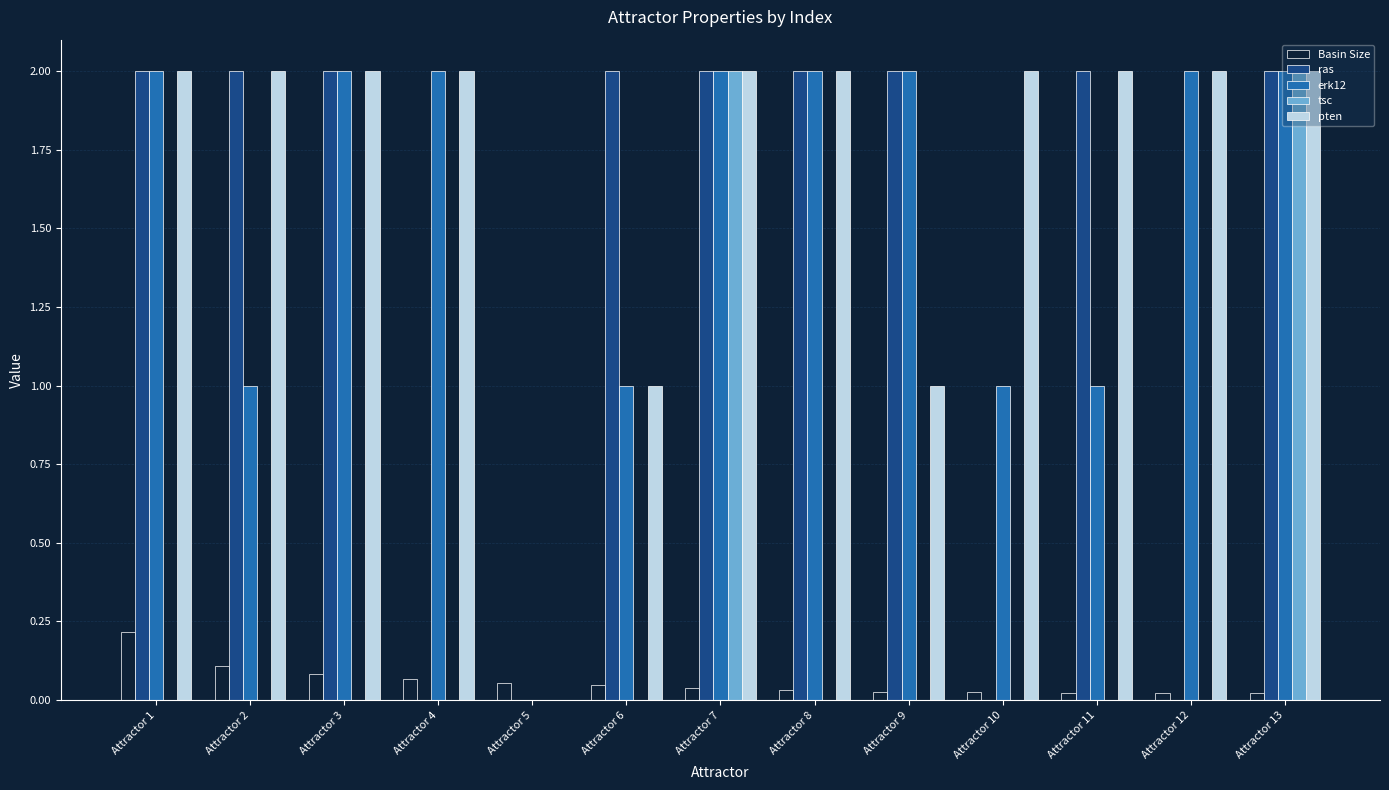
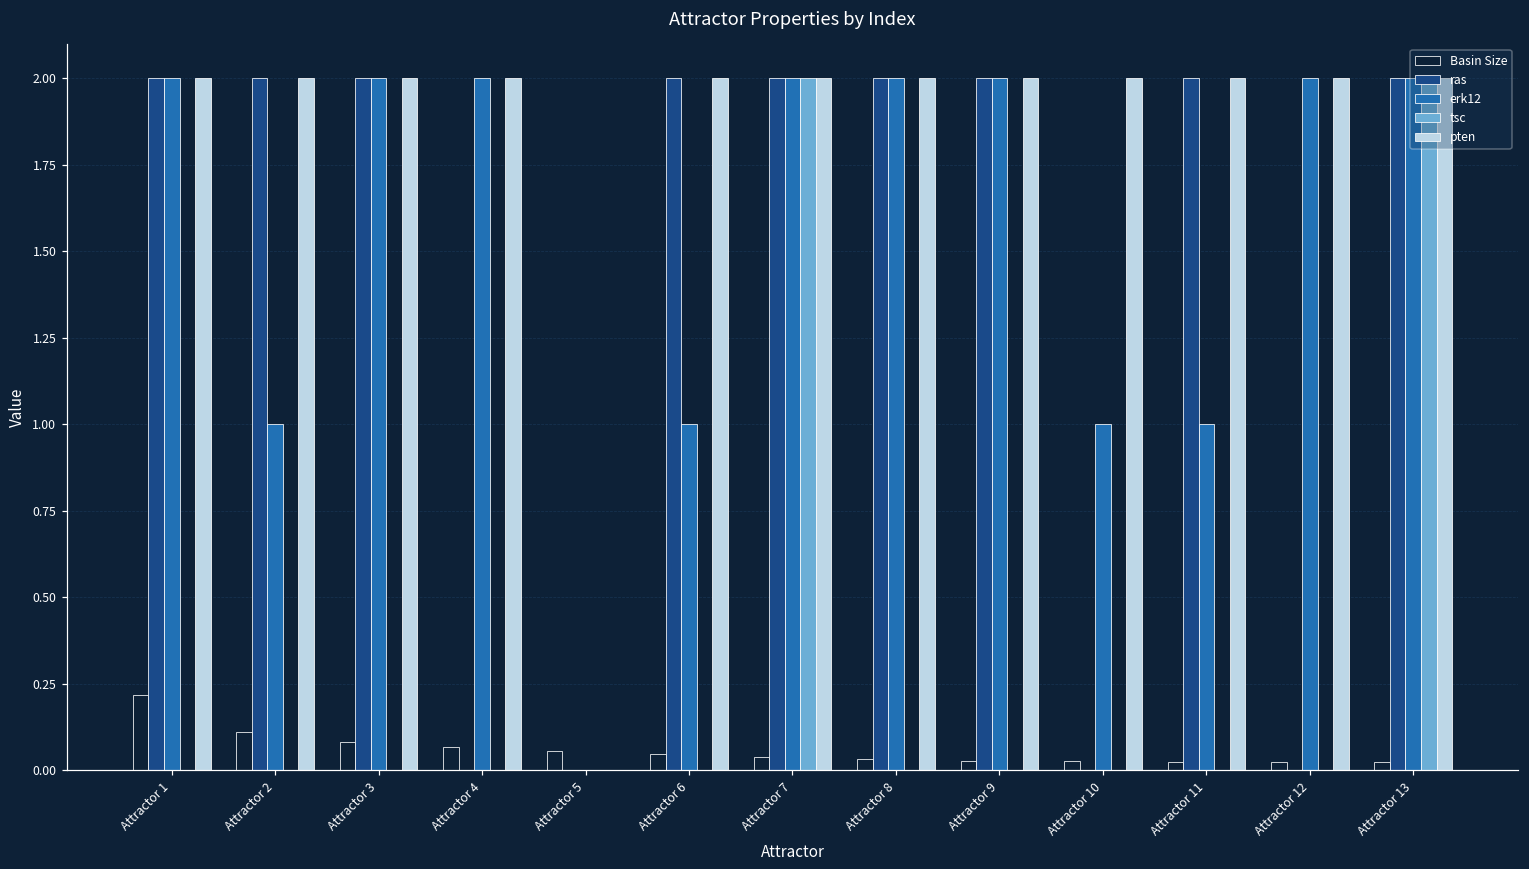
pten, Attractor 6: 1 -> 2
pten, Attractor 9: 1 -> 2
